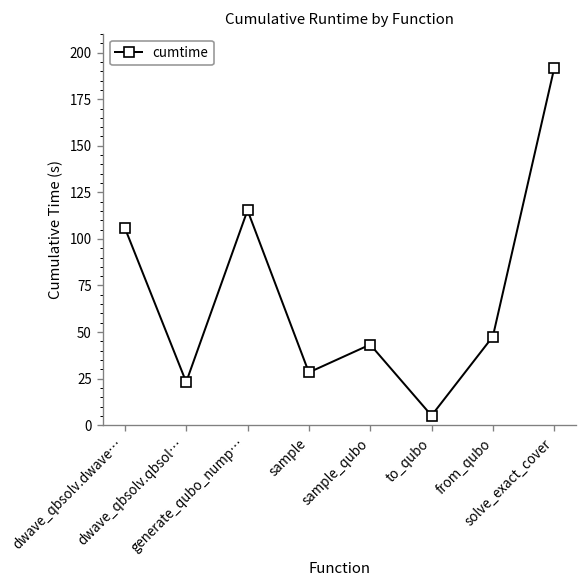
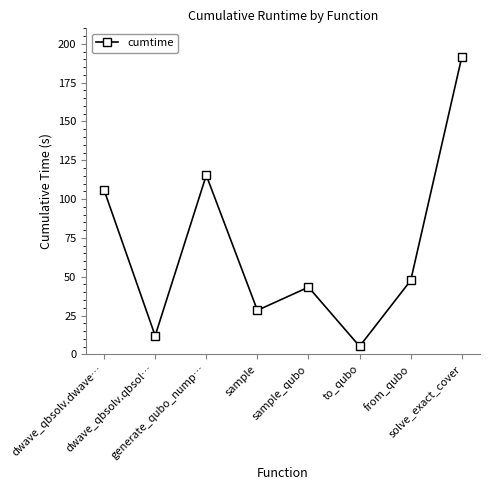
dwave_qbsolv.qbsol…: 23 -> 12
